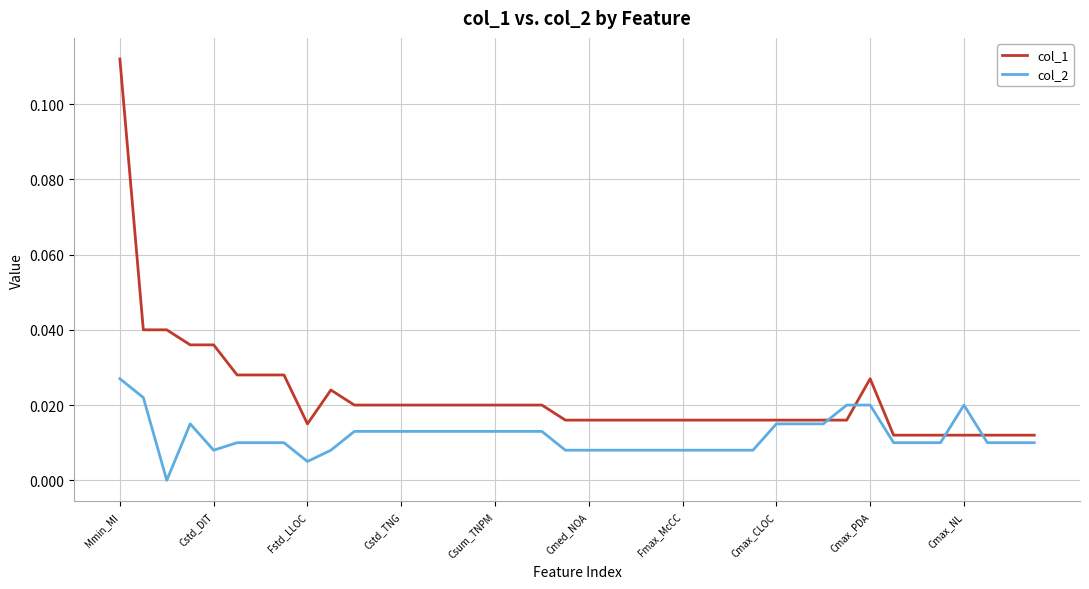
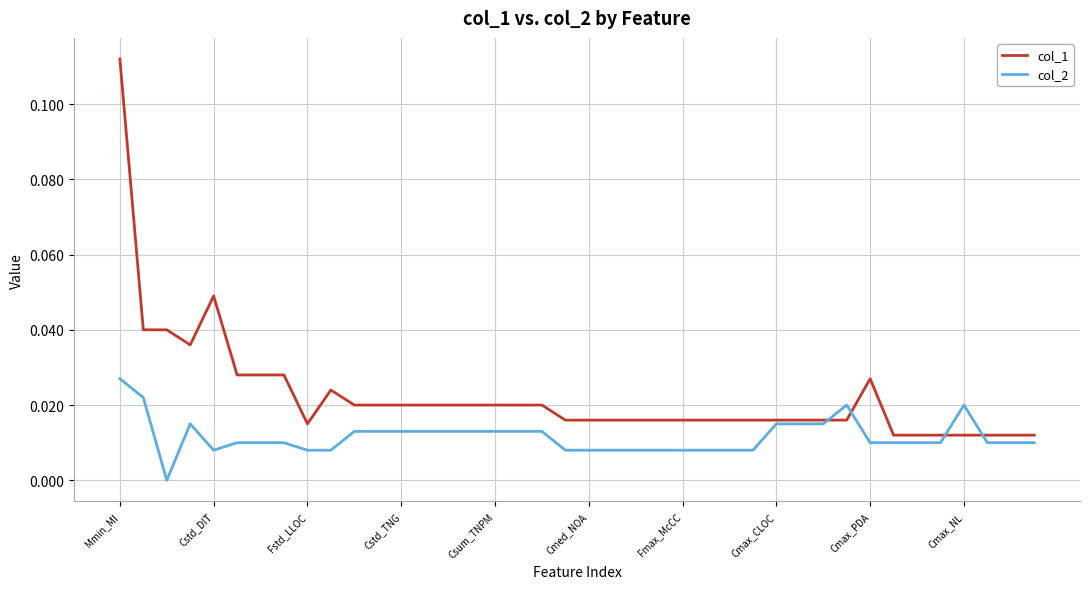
col_1, Cstd_DIT: 0.036 -> 0.049
col_2, Fstd_LLOC: 0.005 -> 0.008
col_2, Cmax_PDA: 0.02 -> 0.01
